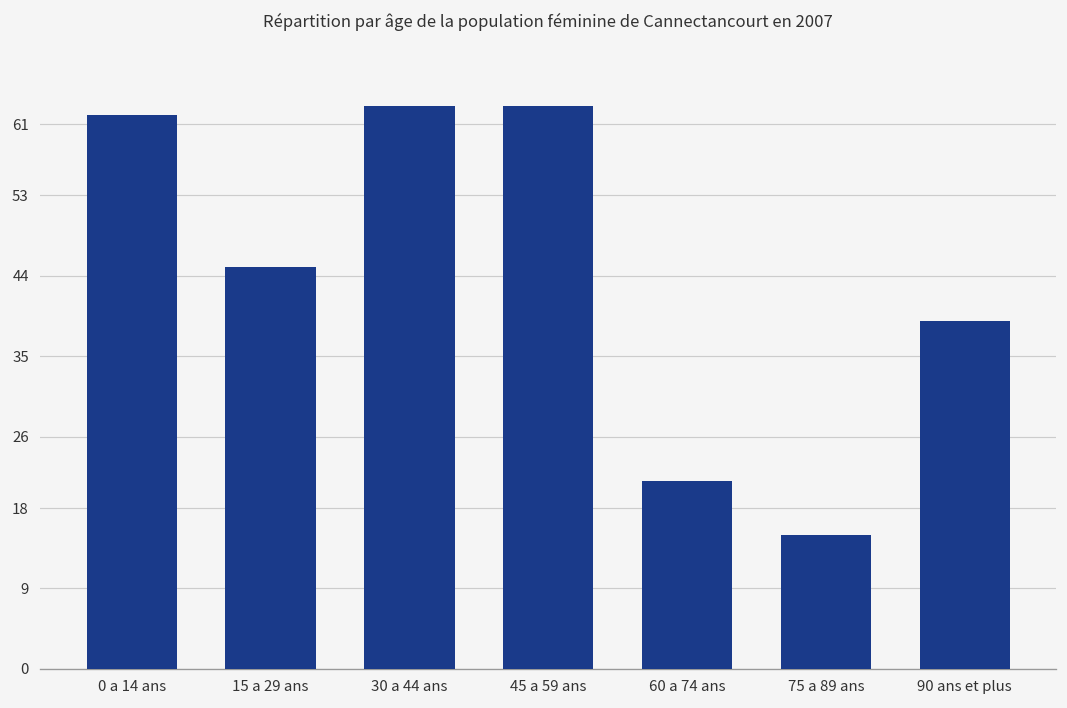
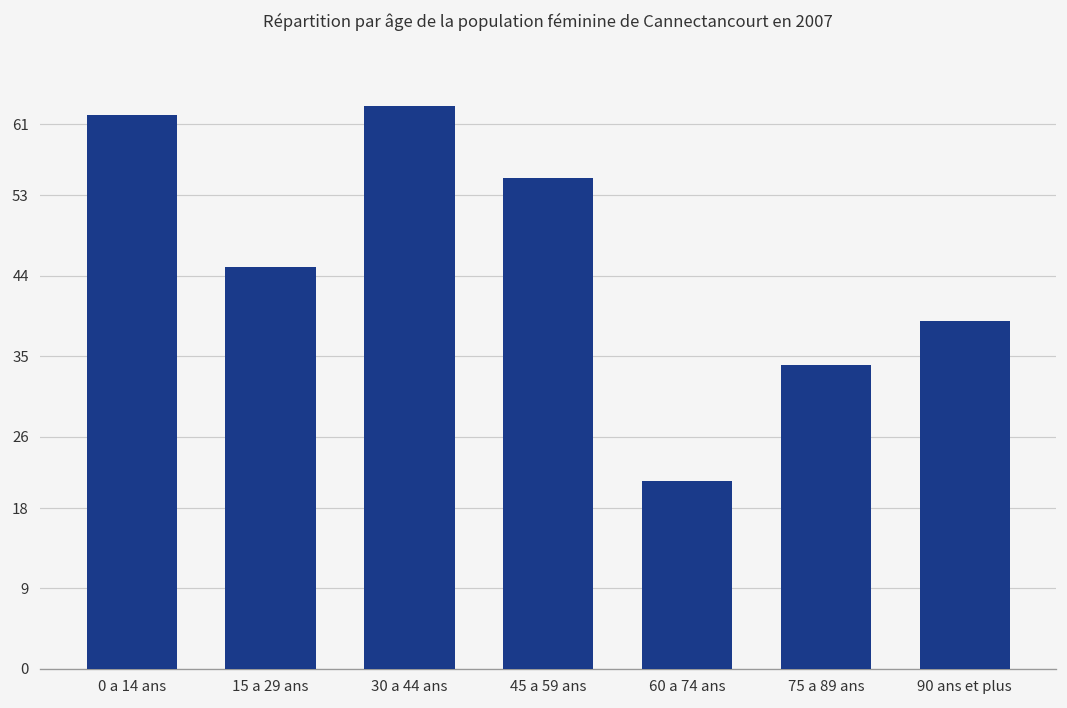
45 a 59 ans: 63 -> 55
75 a 89 ans: 15 -> 34
